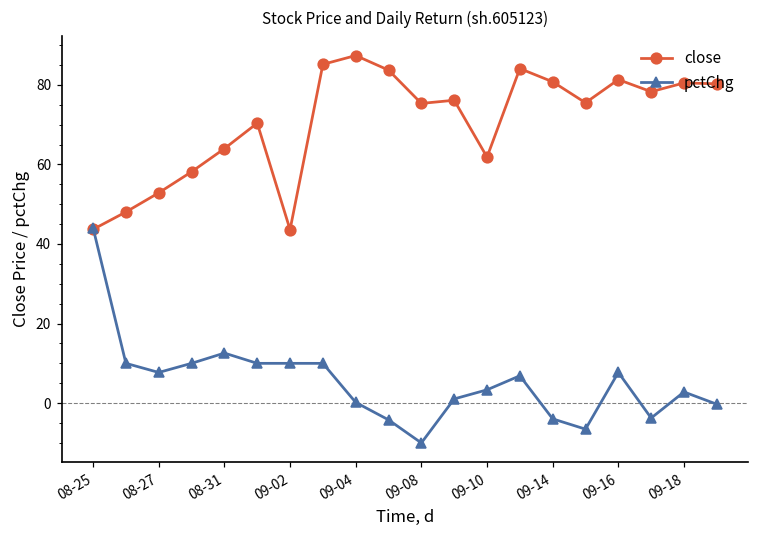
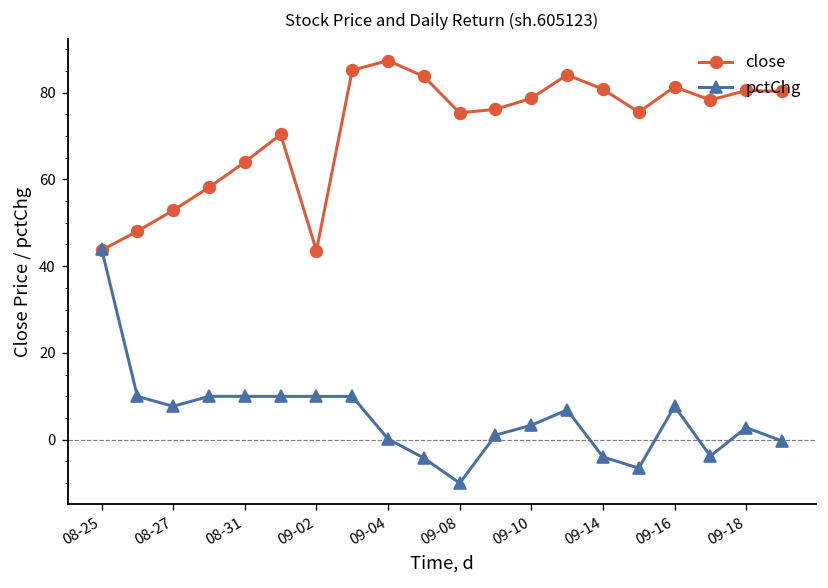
pctChg, 08-31: 13 -> 10
close, 09-10: 62 -> 79
